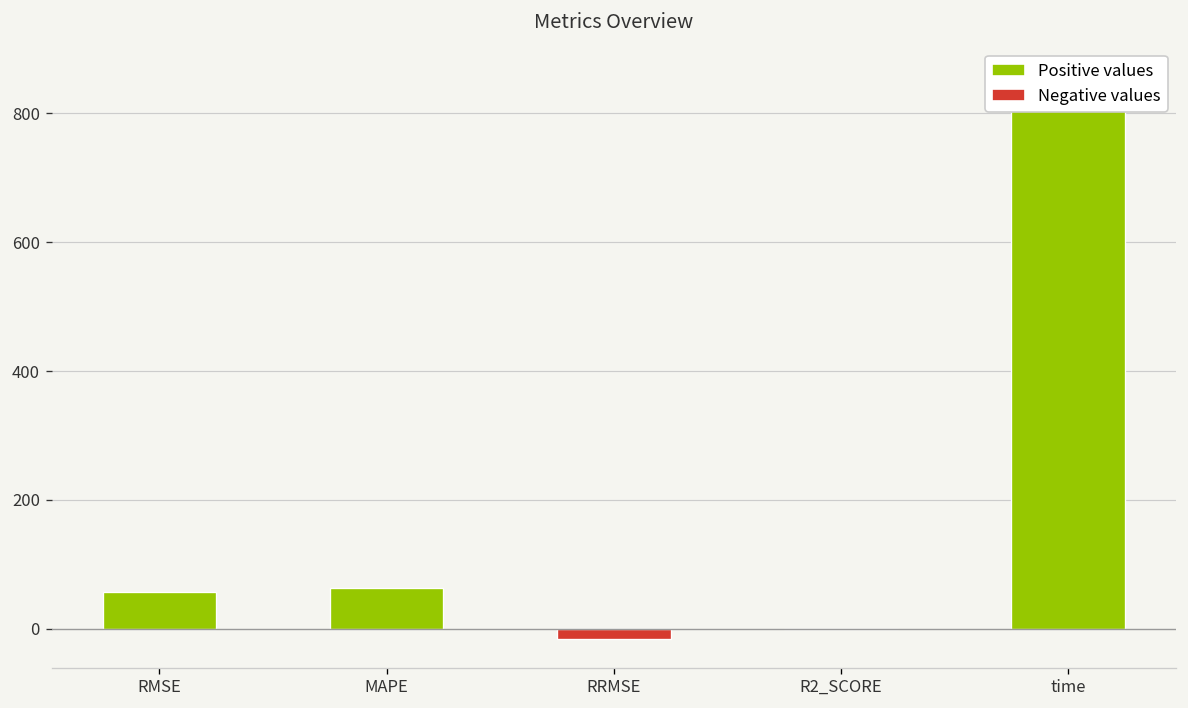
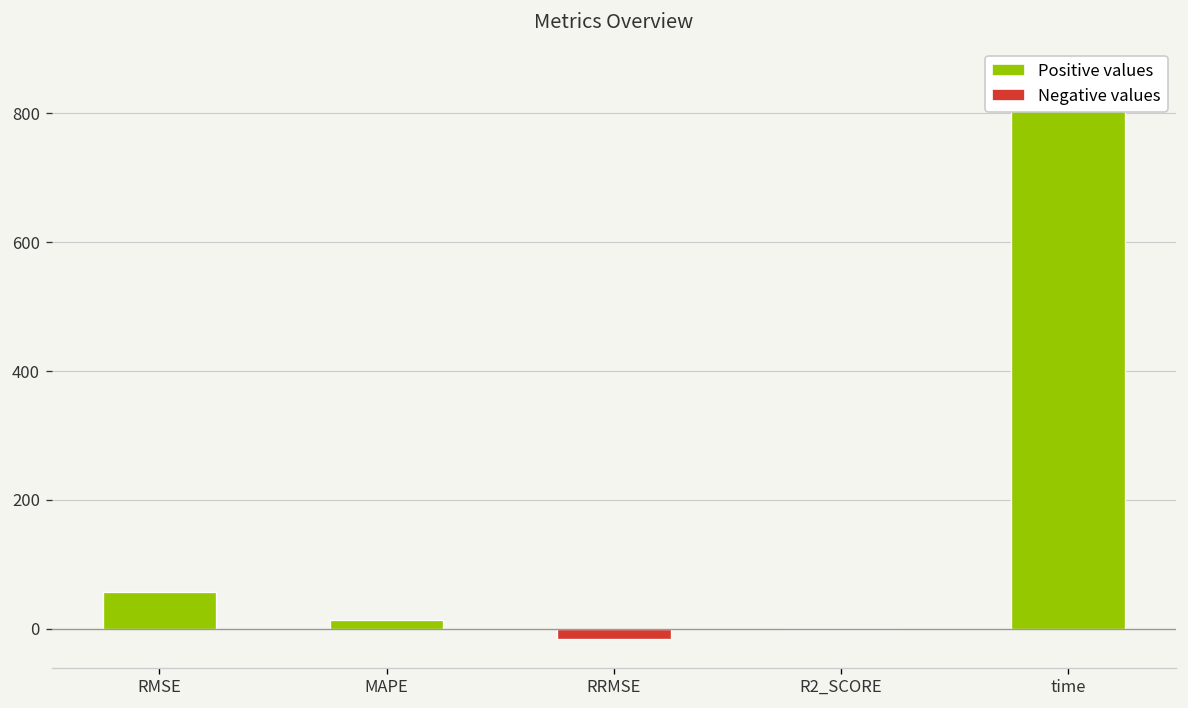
MAPE: 60 -> 10
